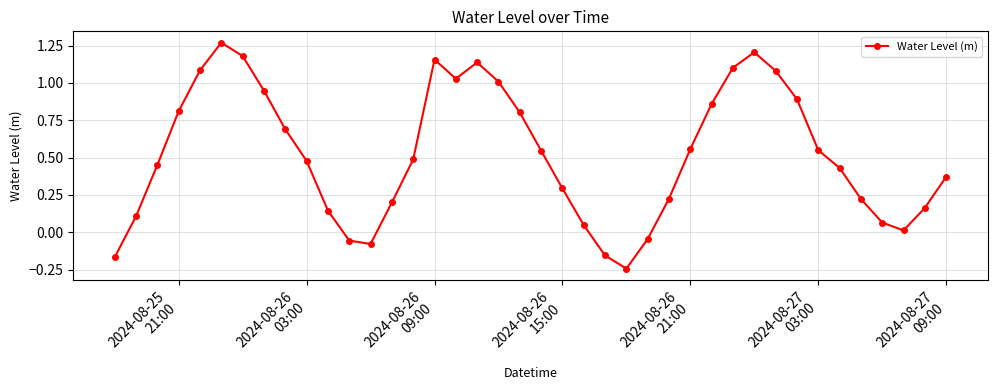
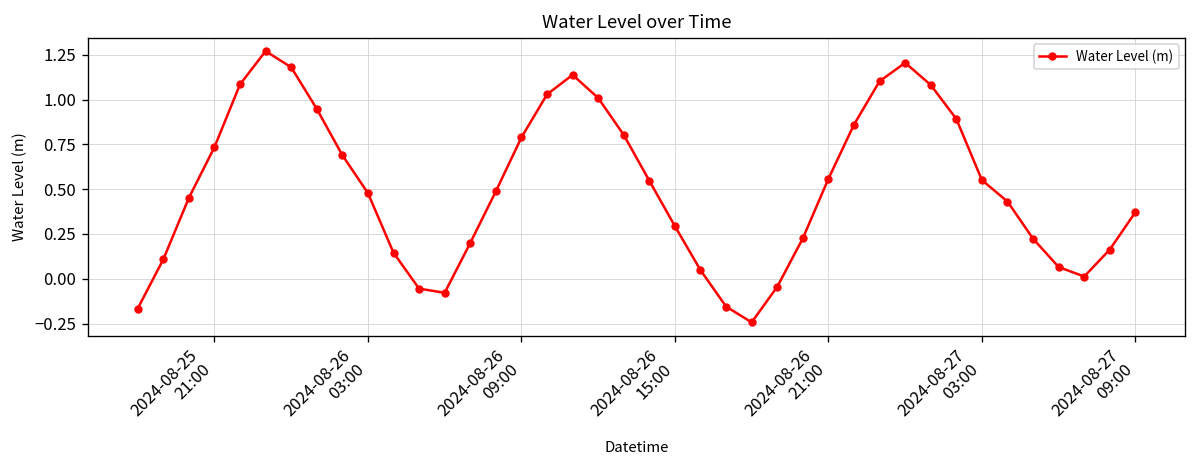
2024-08-25 21:00: 0.81 -> 0.73
2024-08-26 09:00: 1.16 -> 0.79
